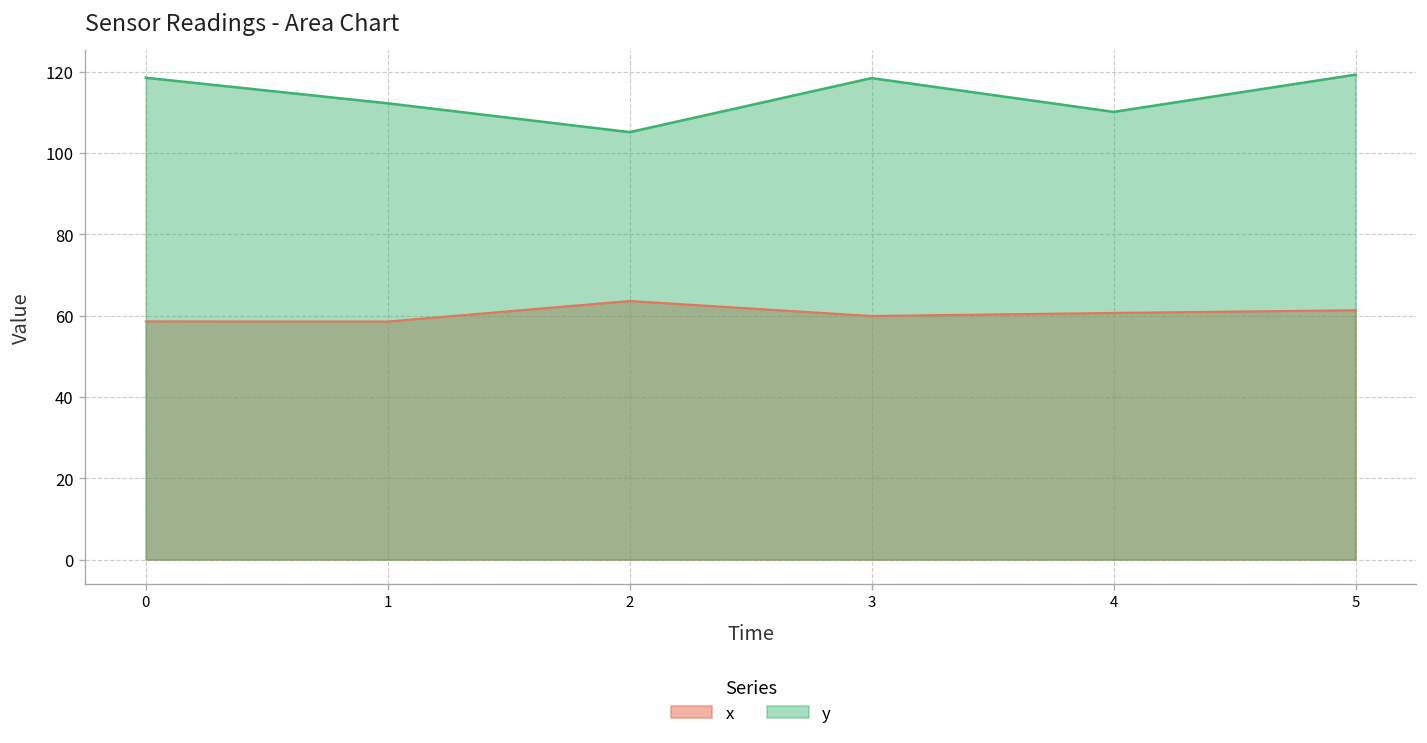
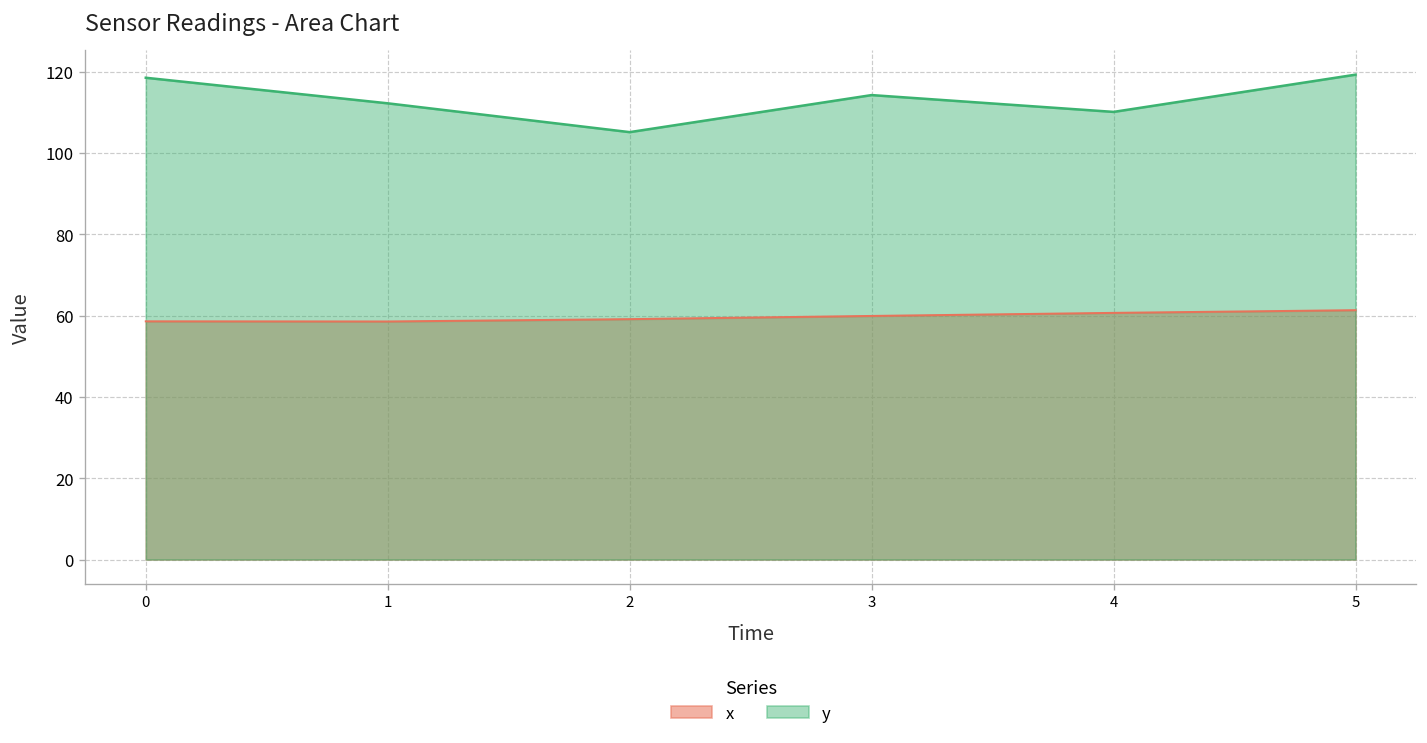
x, 2: 64 -> 59
y, 3: 118 -> 114
